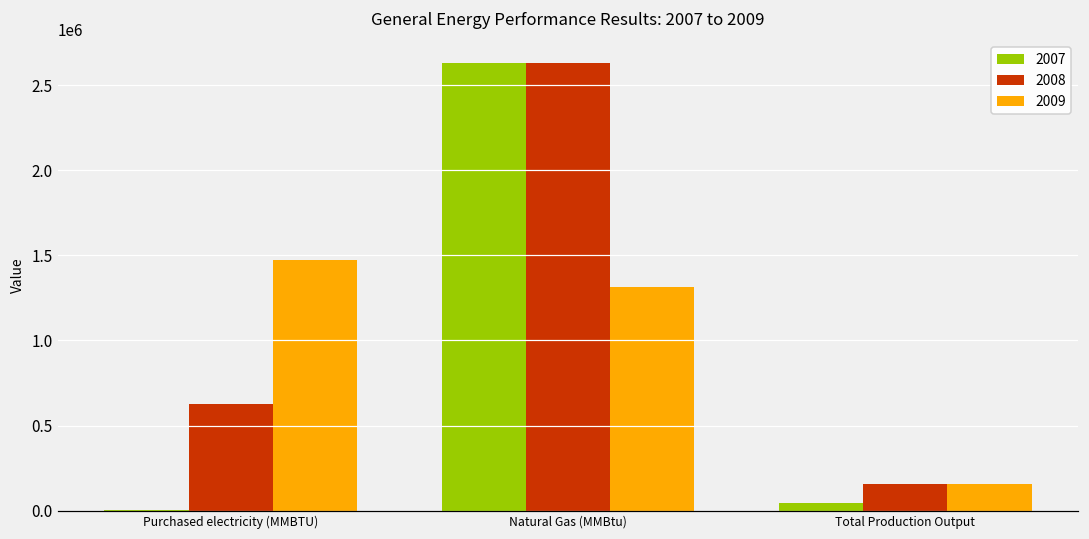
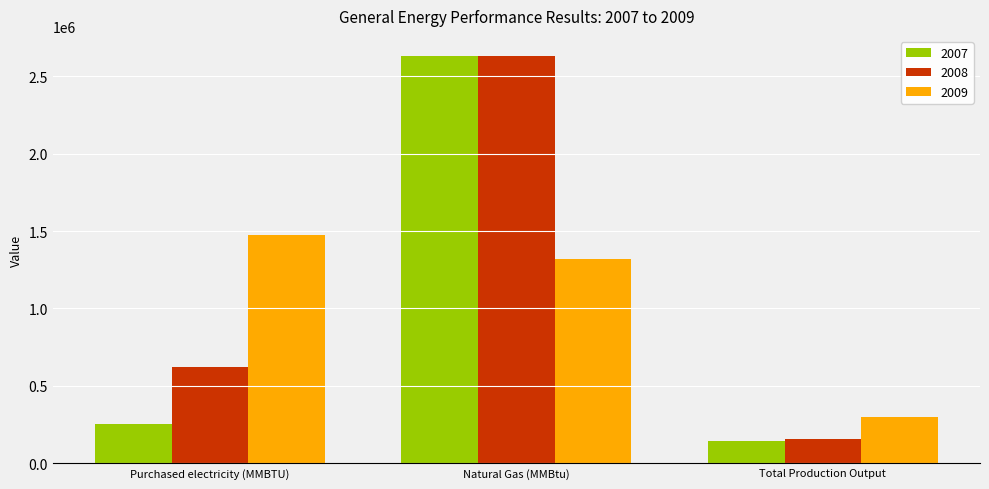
2007, Purchased electricity (MMBTU): 0 -> 250000
2007, Total Production Output: 50000 -> 150000
2009, Total Production Output: 150000 -> 300000
